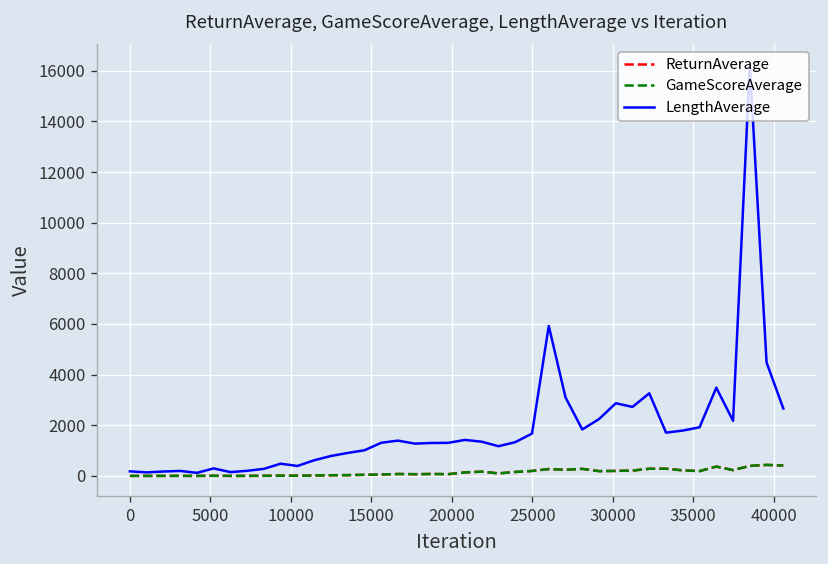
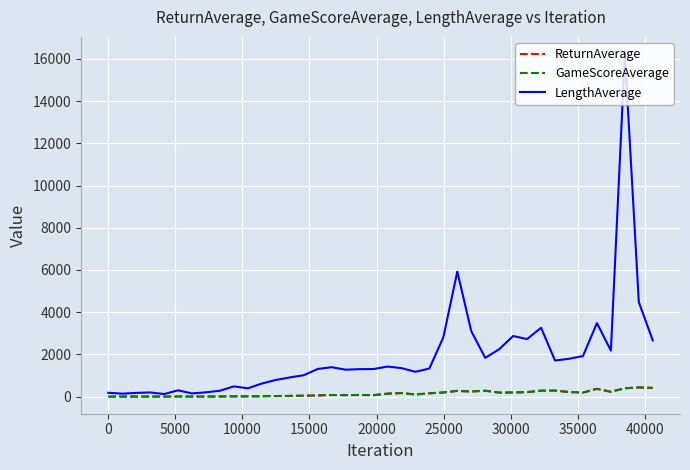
LengthAverage, 25000: 1700 -> 2800
